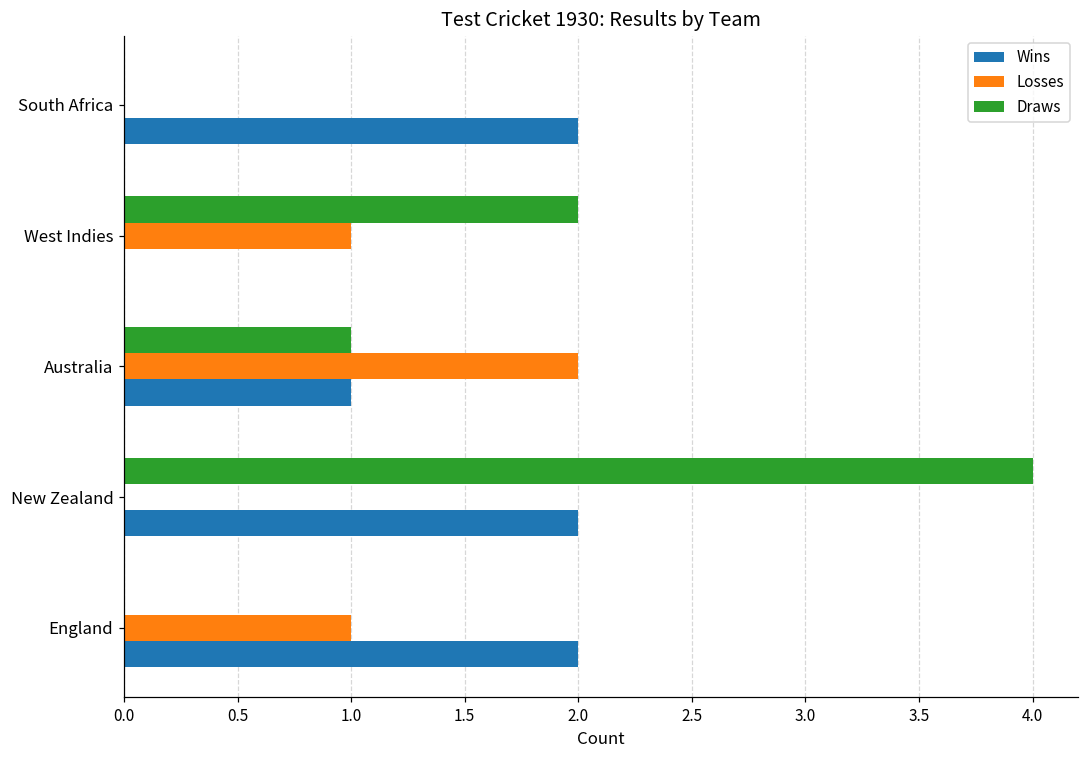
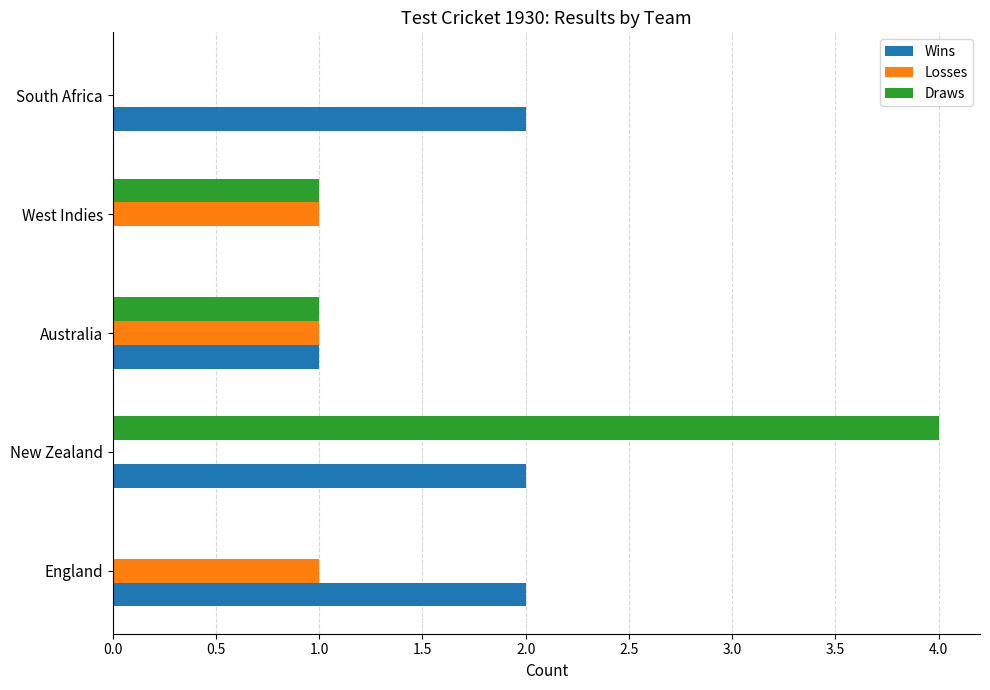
Draws, West Indies: 2 -> 1
Losses, Australia: 2 -> 1
